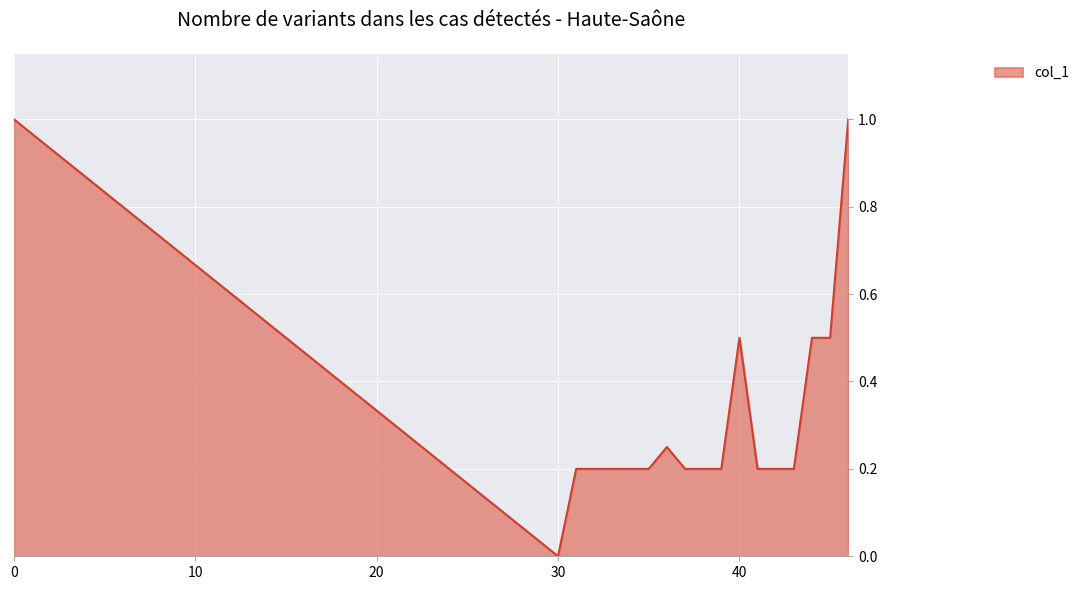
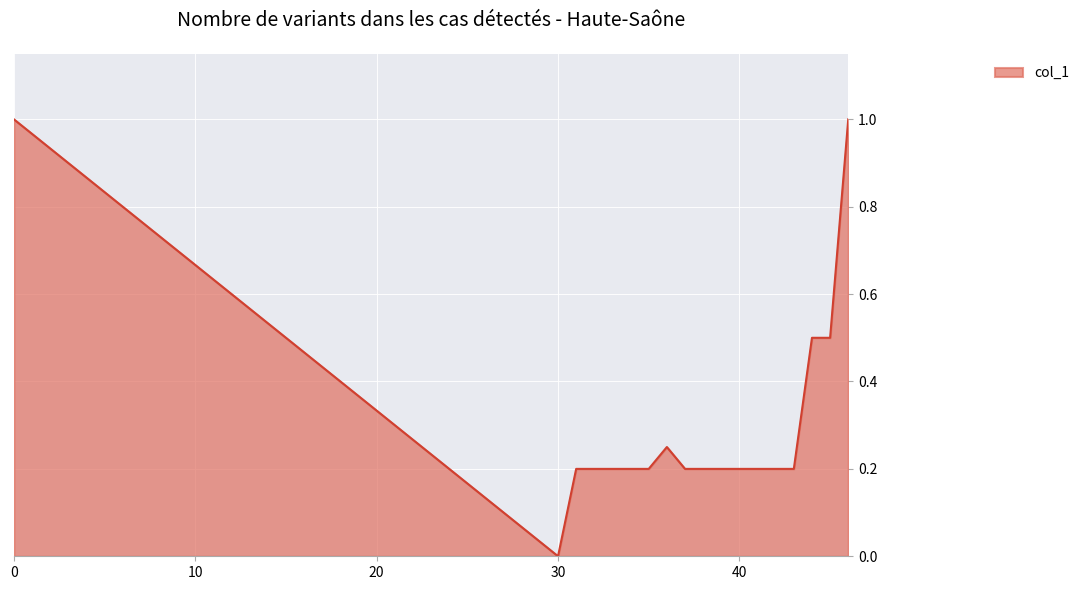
40: 0.5 -> 0.2
